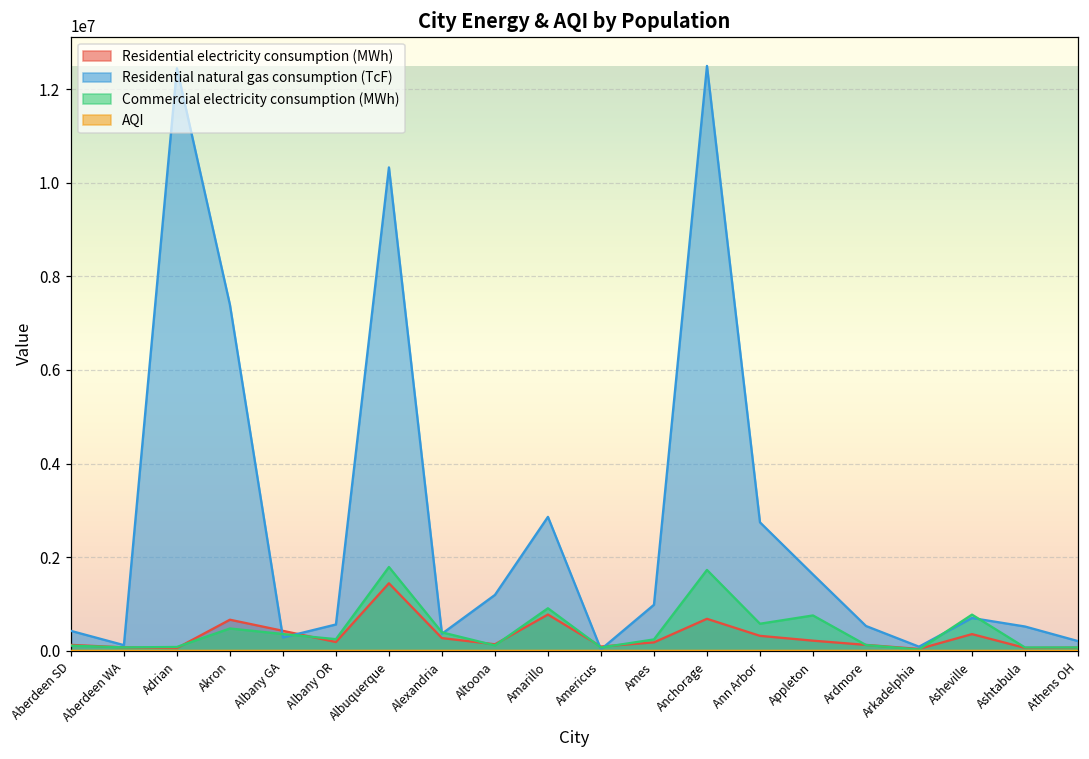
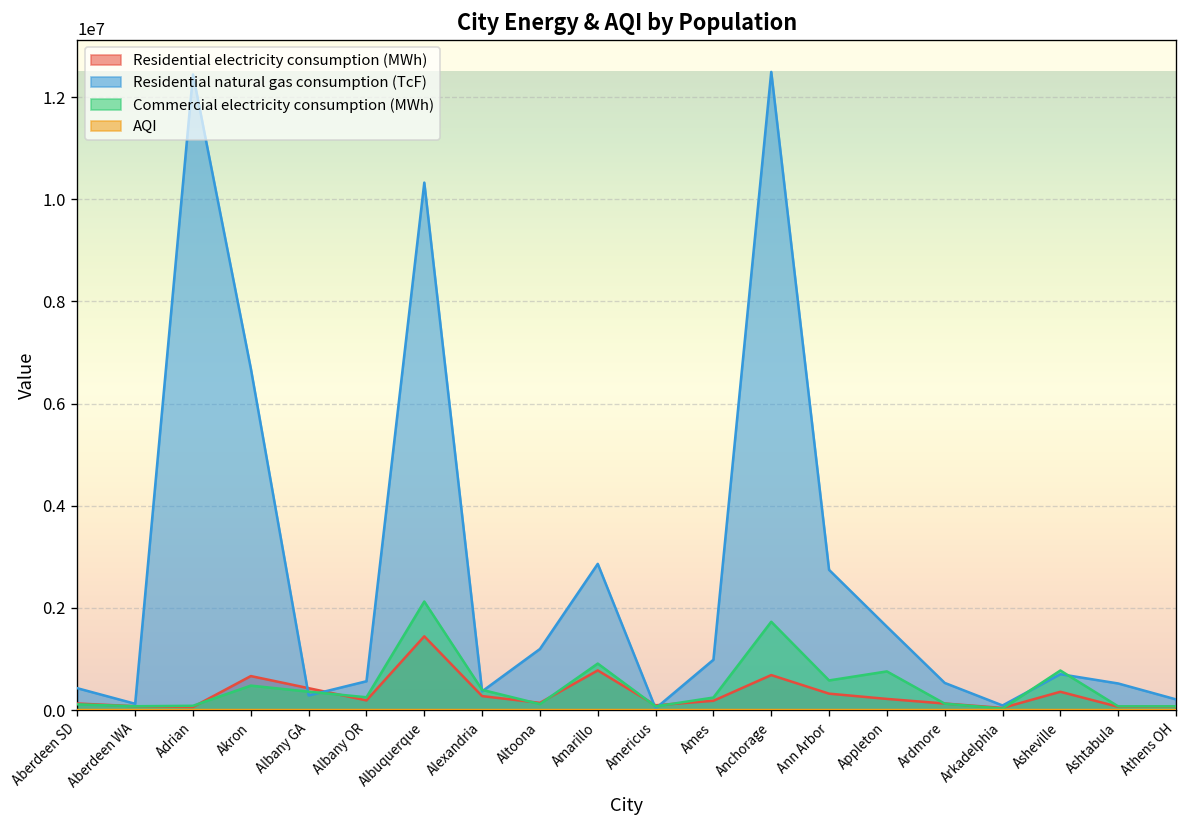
Residential natural gas consumption (TcF), Akron: 7400000 -> 6700000
Commercial electricity consumption (MWh), Albuquerque: 1800000 -> 2100000
